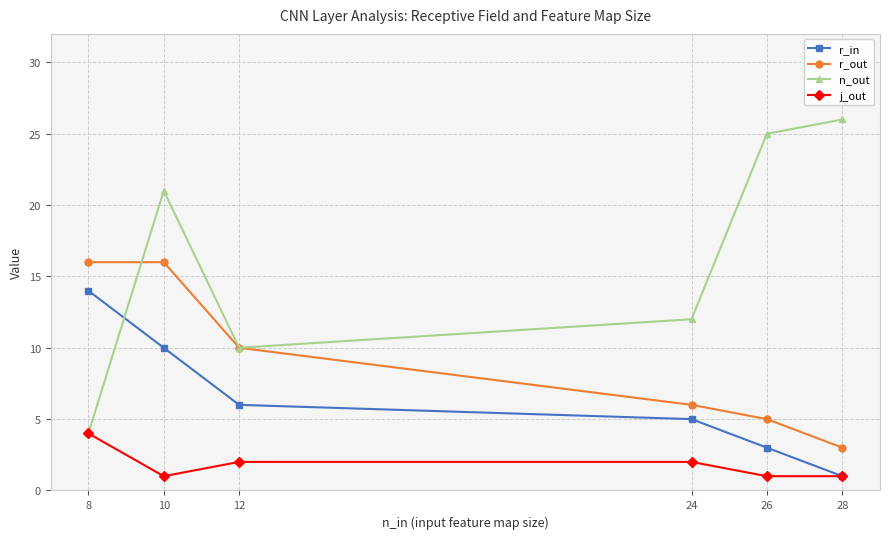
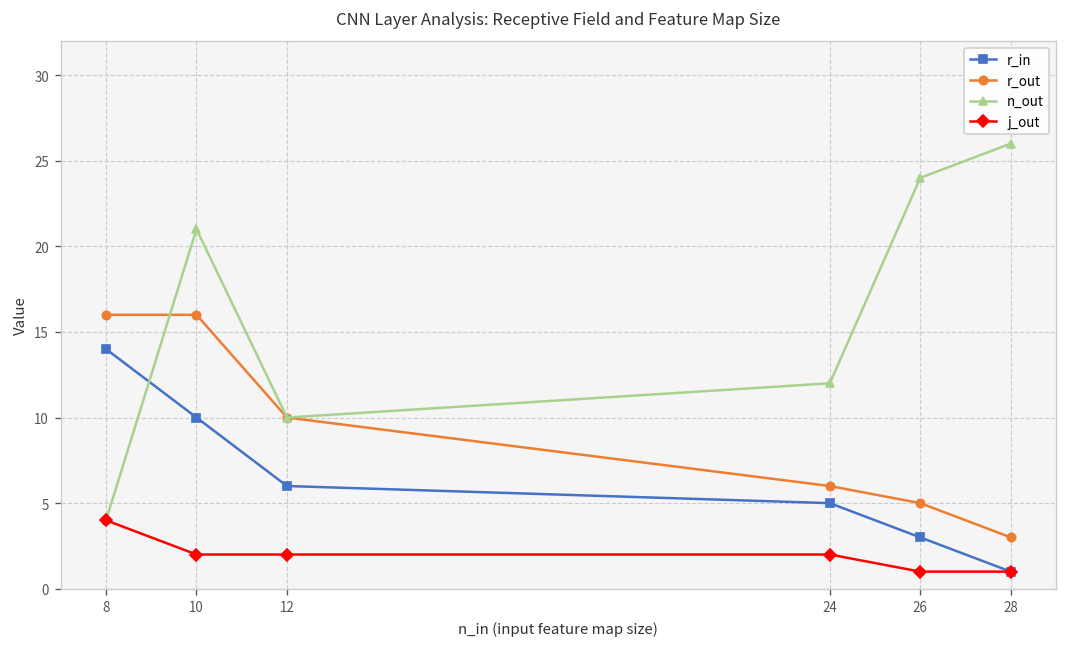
j_out, 10: 1 -> 2
n_out, 26: 25 -> 24
